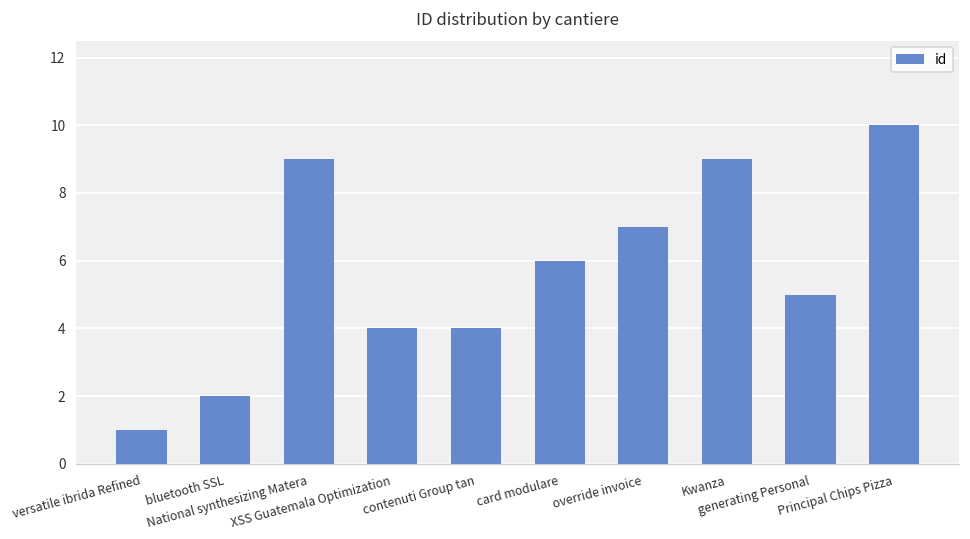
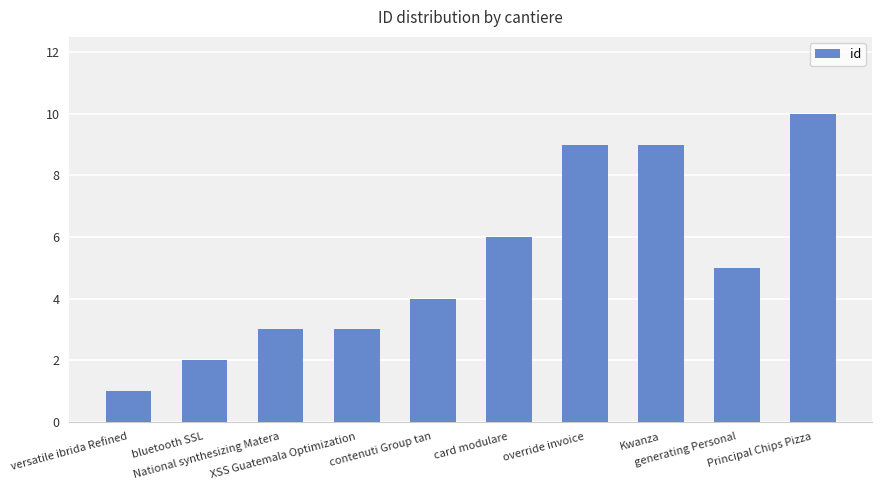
National synthesizing Matera: 9 -> 3
XSS Guatemala Optimization: 4 -> 3
override invoice: 7 -> 9
